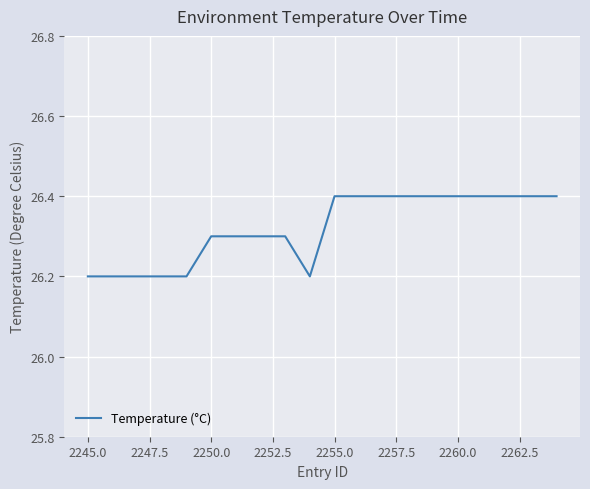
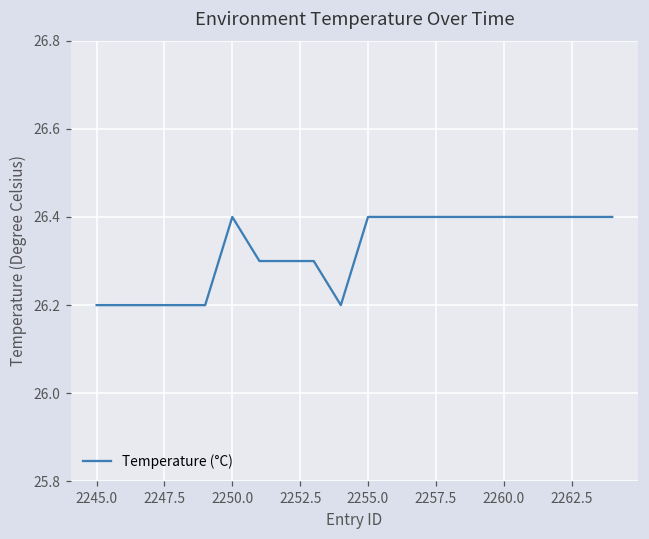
2250.0: 26.3 -> 26.4
